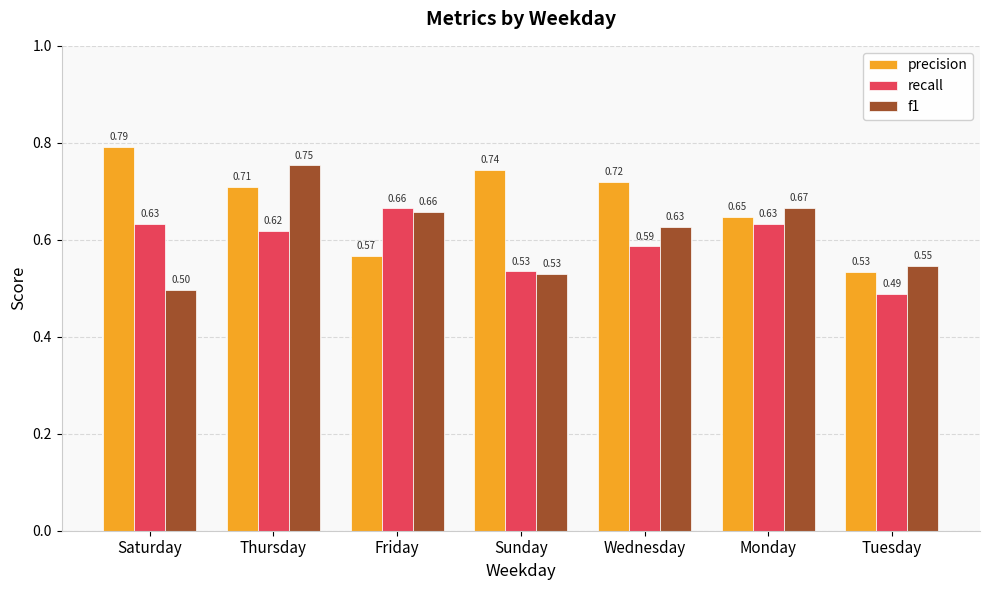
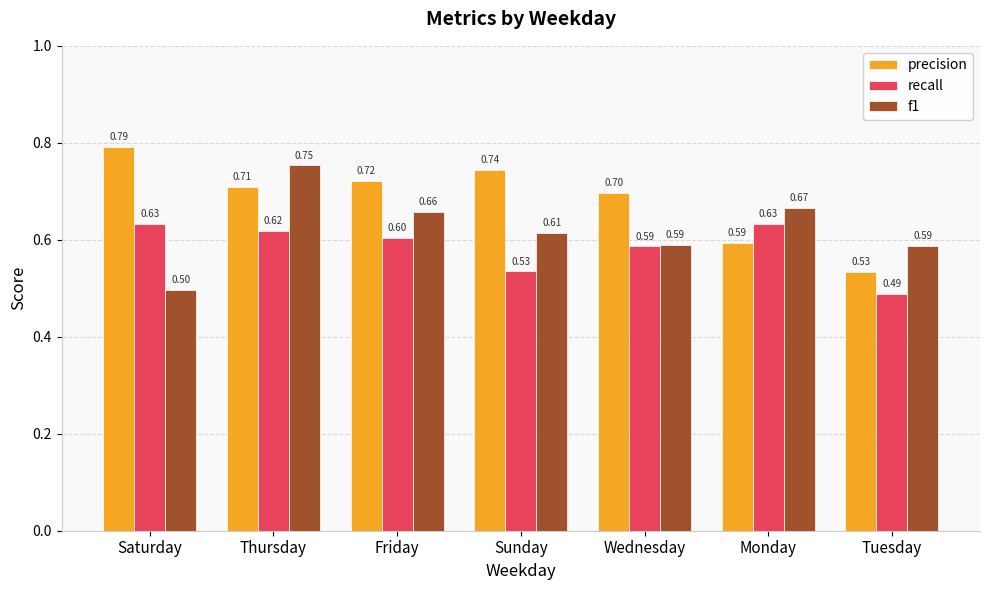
precision, Friday: 0.57 -> 0.72
recall, Friday: 0.66 -> 0.60
f1, Sunday: 0.53 -> 0.61
precision, Wednesday: 0.72 -> 0.70
f1, Wednesday: 0.63 -> 0.59
precision, Monday: 0.65 -> 0.59
f1, Tuesday: 0.55 -> 0.59
